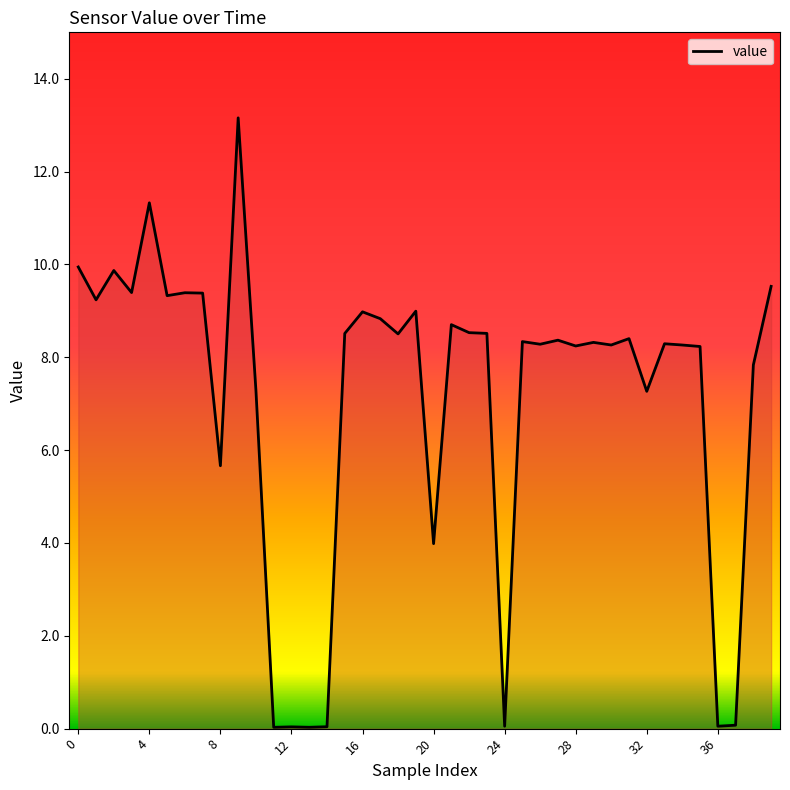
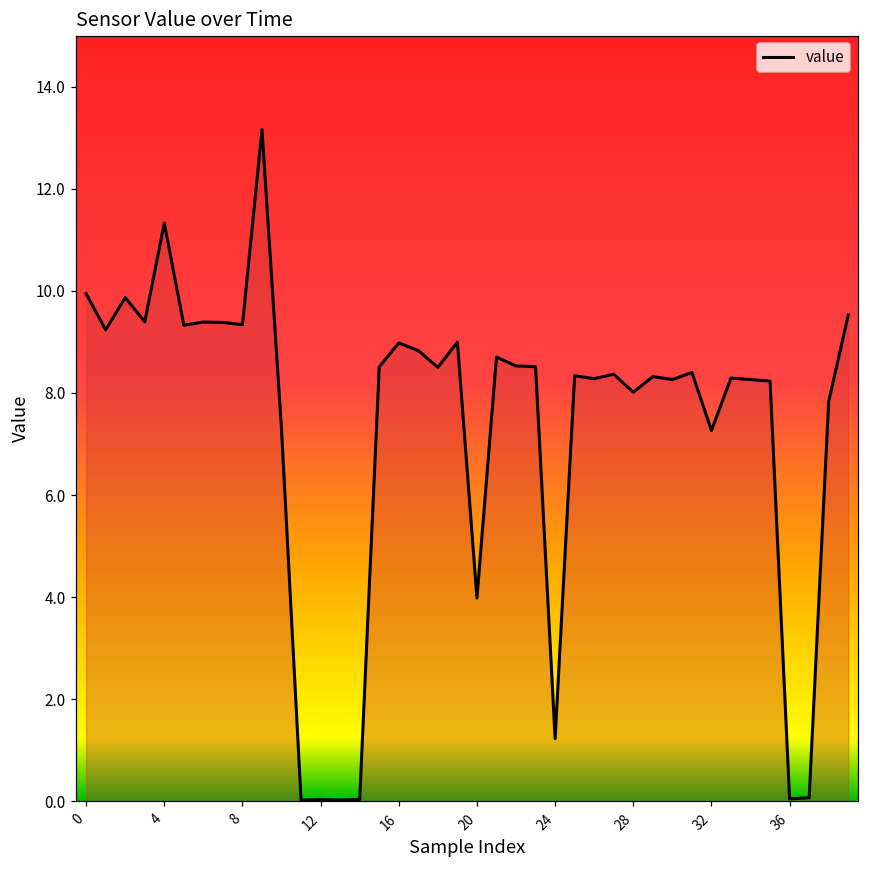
8: 5.7 -> 9.3
24: 0.1 -> 1.2
28: 8.2 -> 8.0
